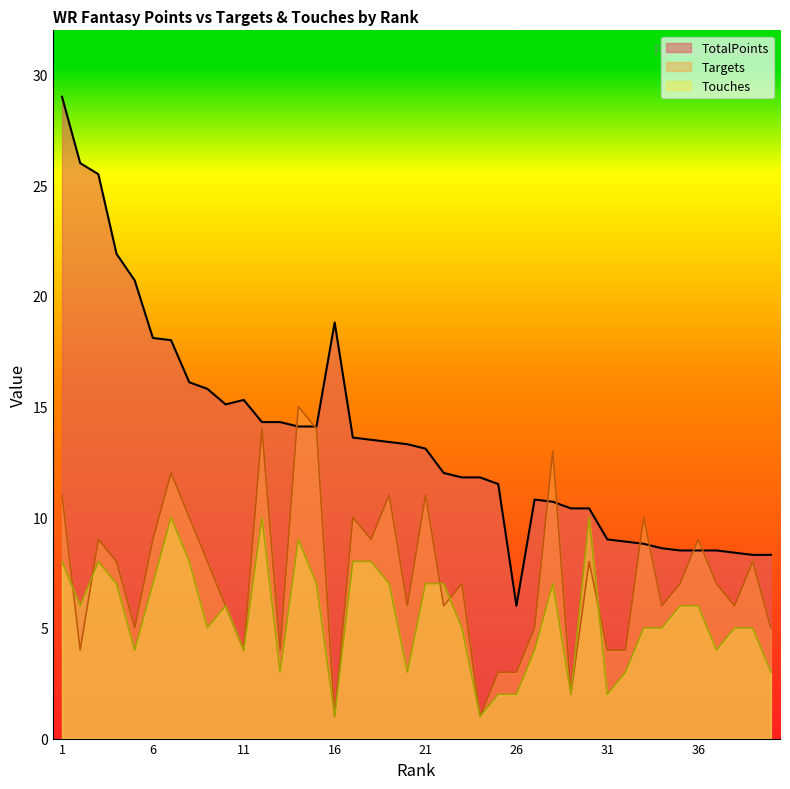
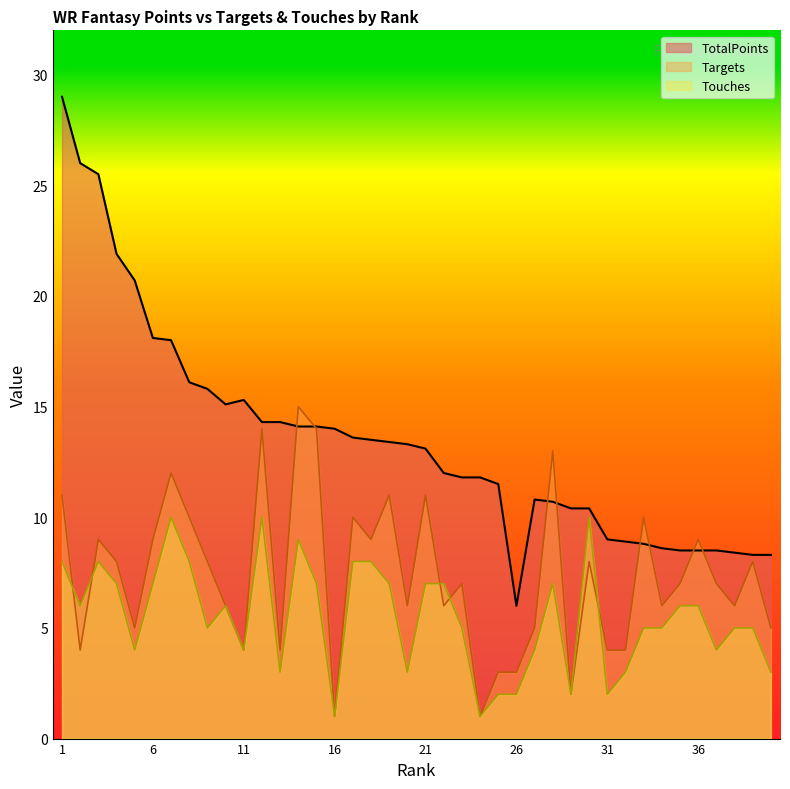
TotalPoints, 16: 18.8 -> 14.0
